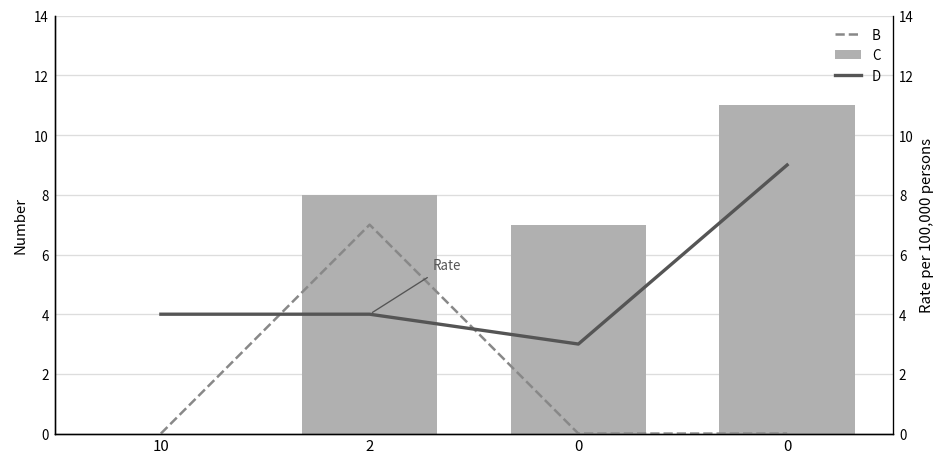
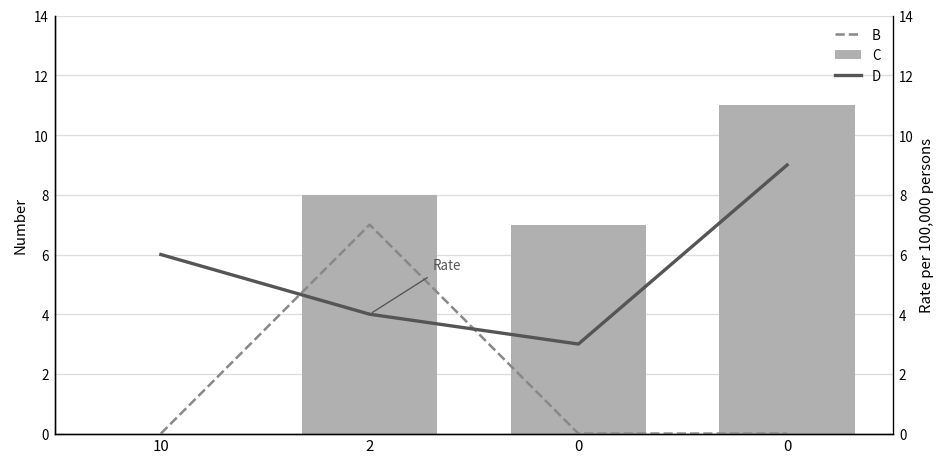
D, 10: 4 -> 6
